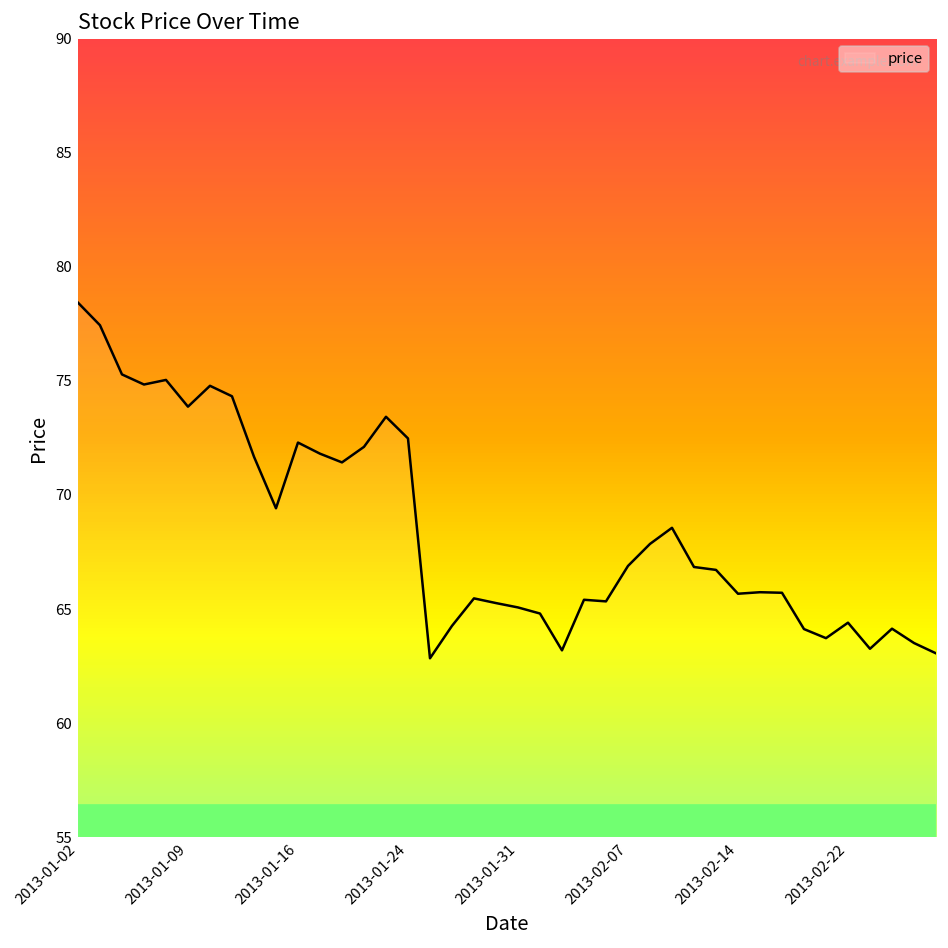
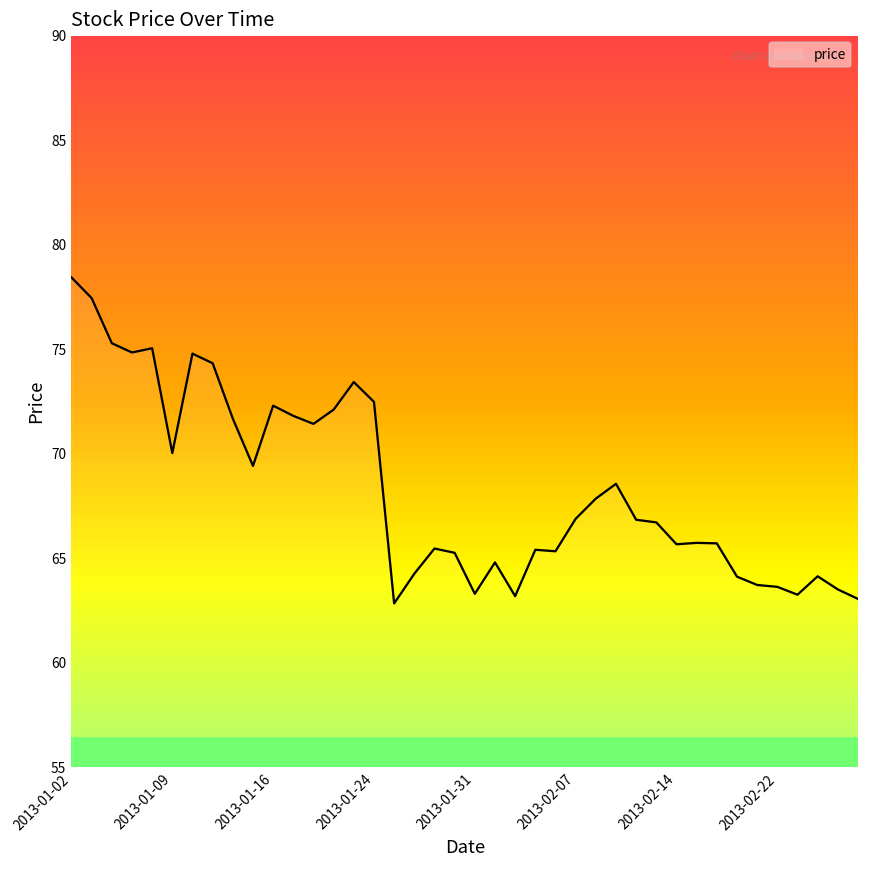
2013-01-09: 73.9 -> 70.0
2013-01-31: 65.1 -> 63.3
2013-02-22: 64.4 -> 63.6
